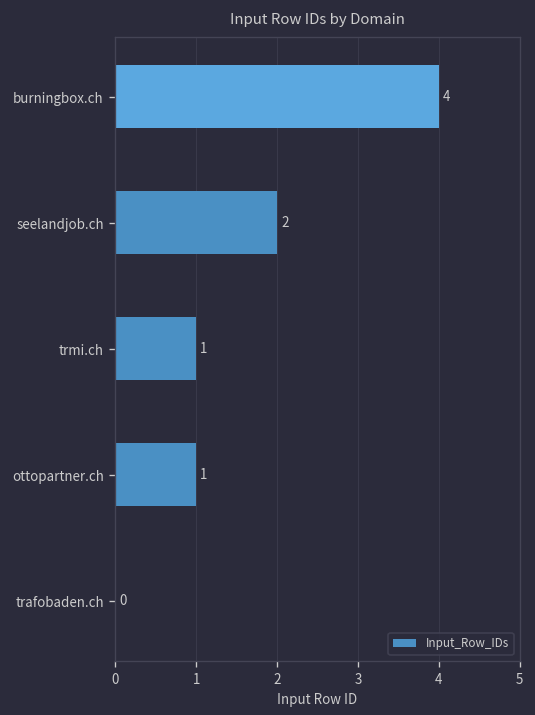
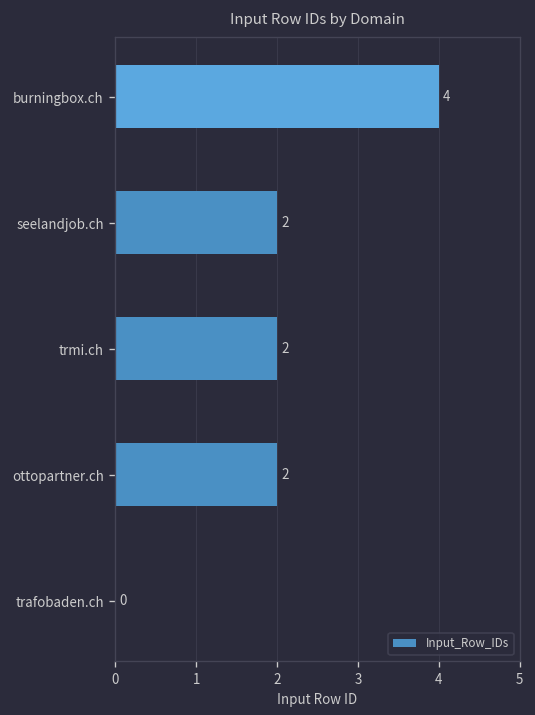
trmi.ch: 1 -> 2
ottopartner.ch: 1 -> 2
